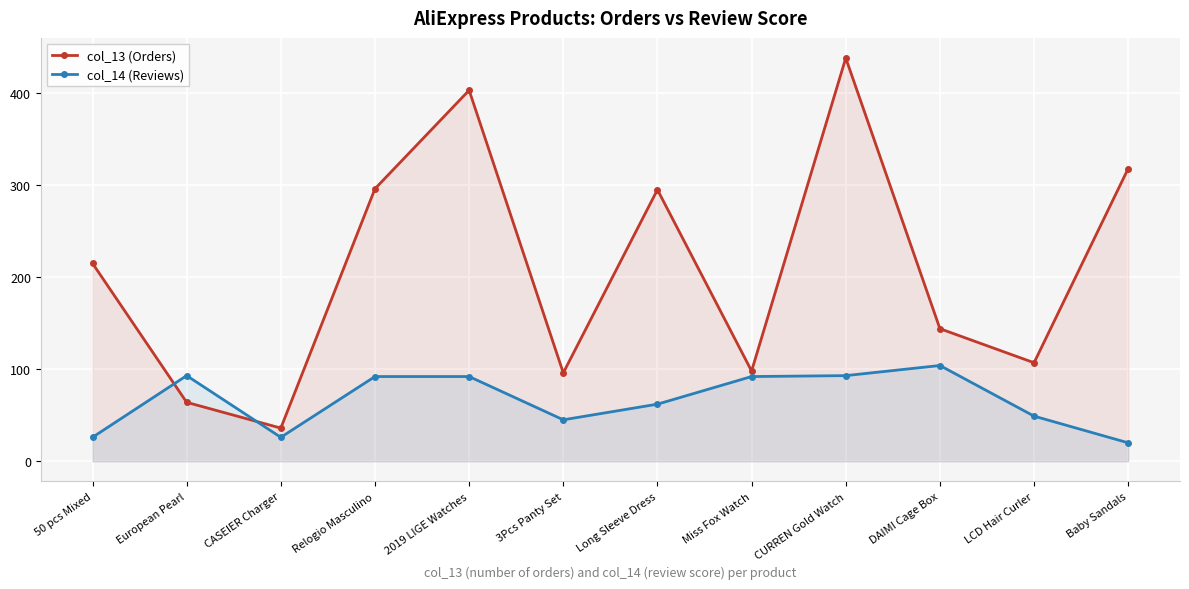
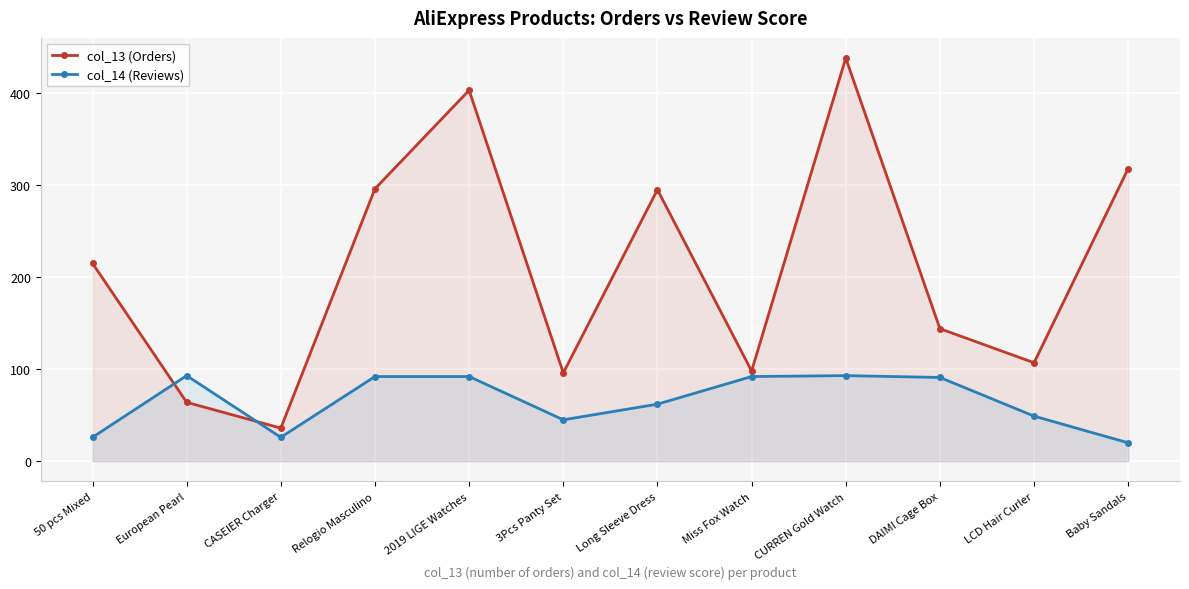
col_14 (Reviews), DAIMI Cage Box: 100 -> 90
